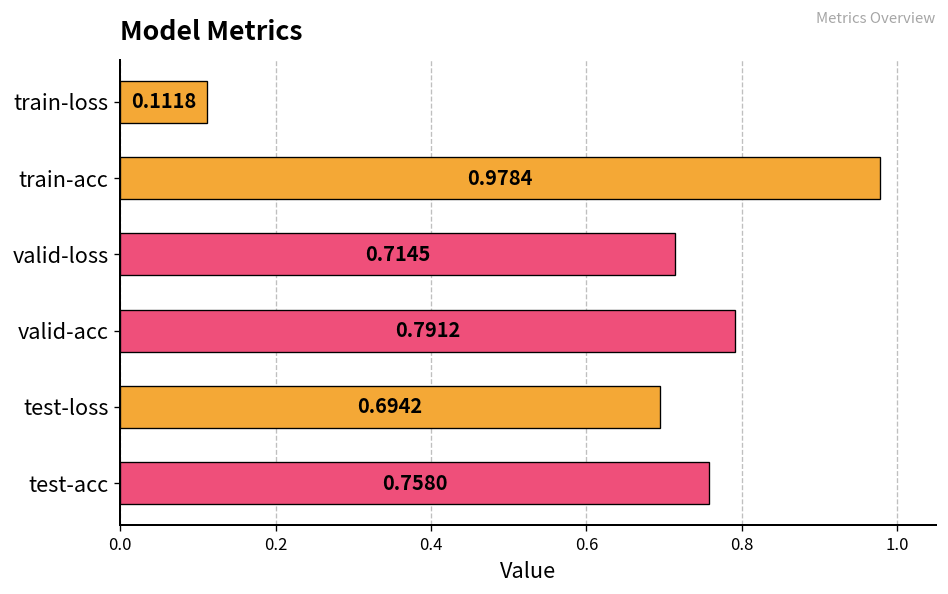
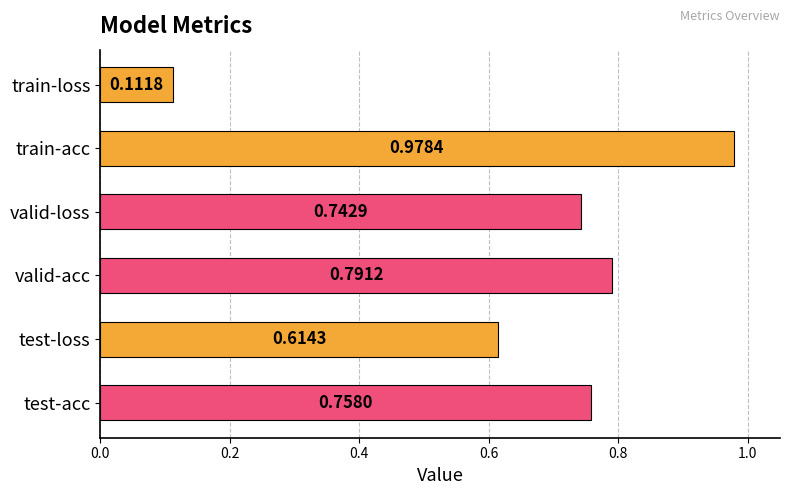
valid-loss: 0.7145 -> 0.7429
test-loss: 0.6942 -> 0.6143
